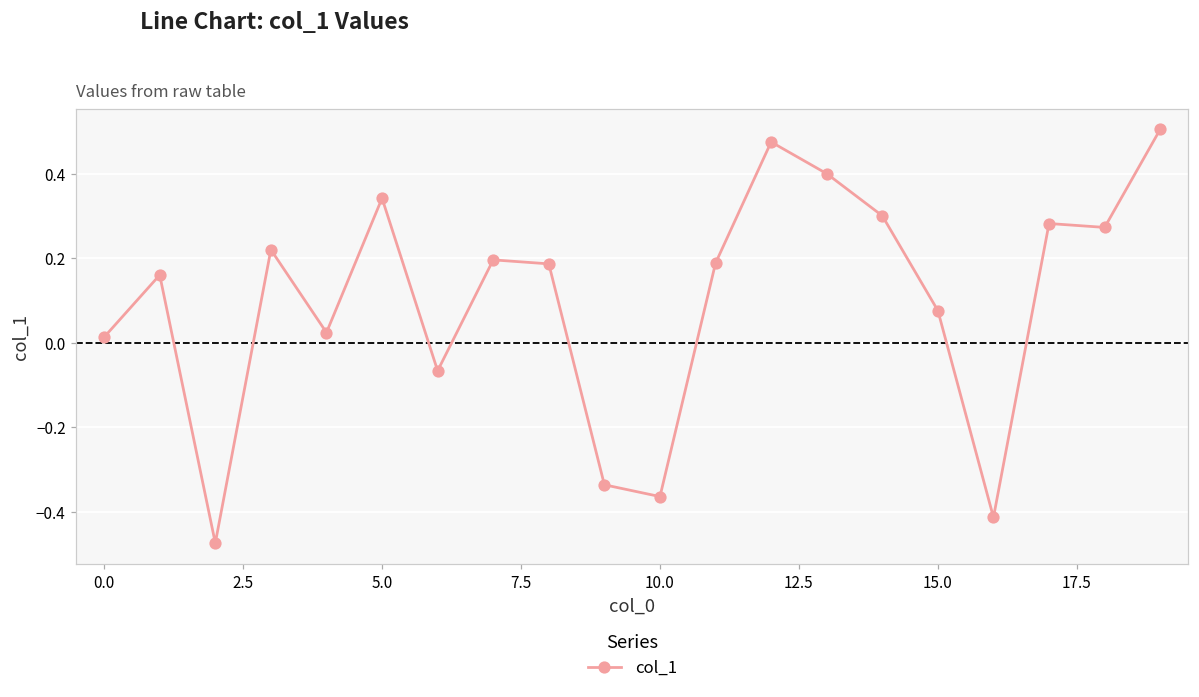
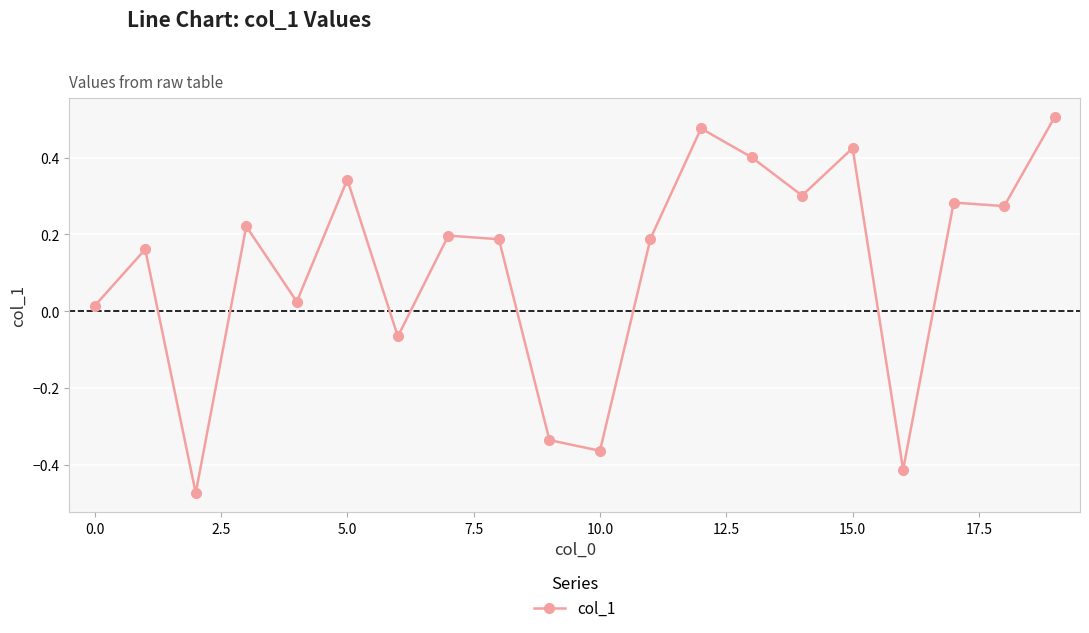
15.0: 0.08 -> 0.42
